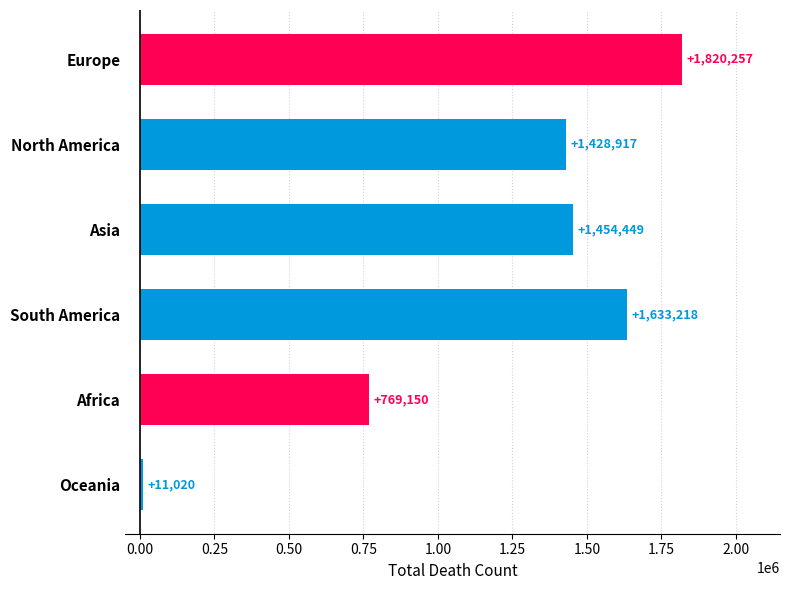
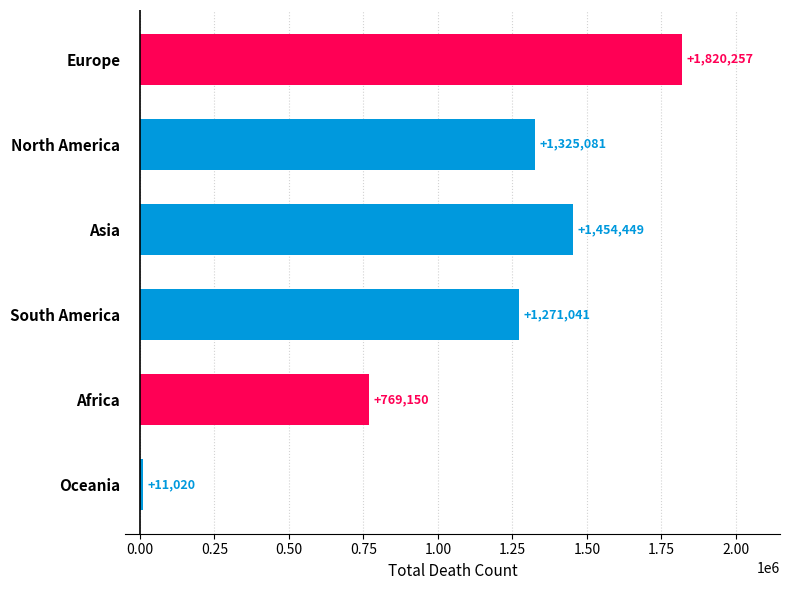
North America: +1,428,917 -> +1,325,081
South America: +1,633,218 -> +1,271,041
